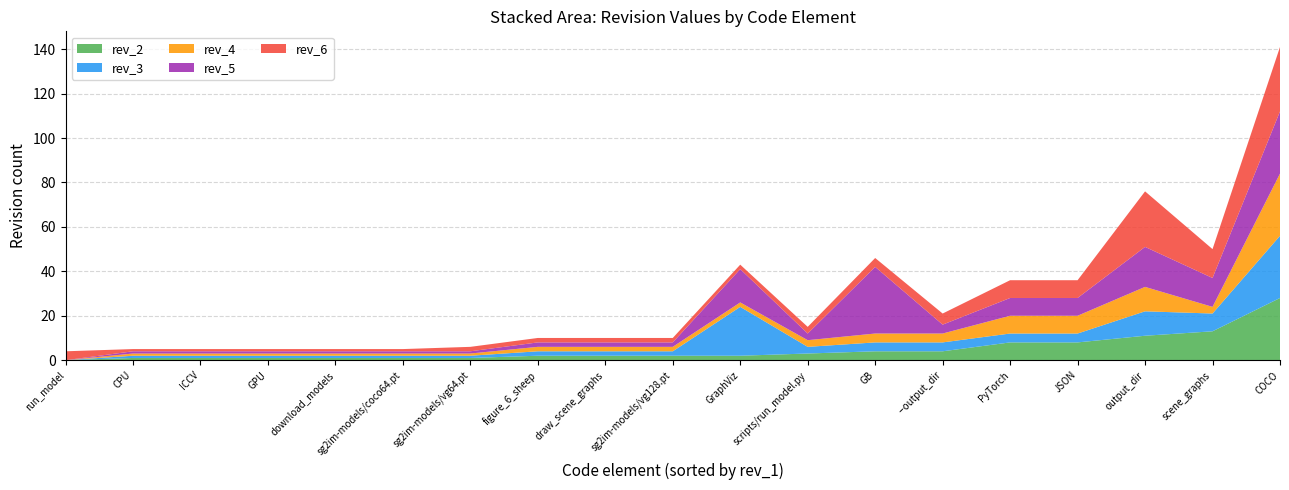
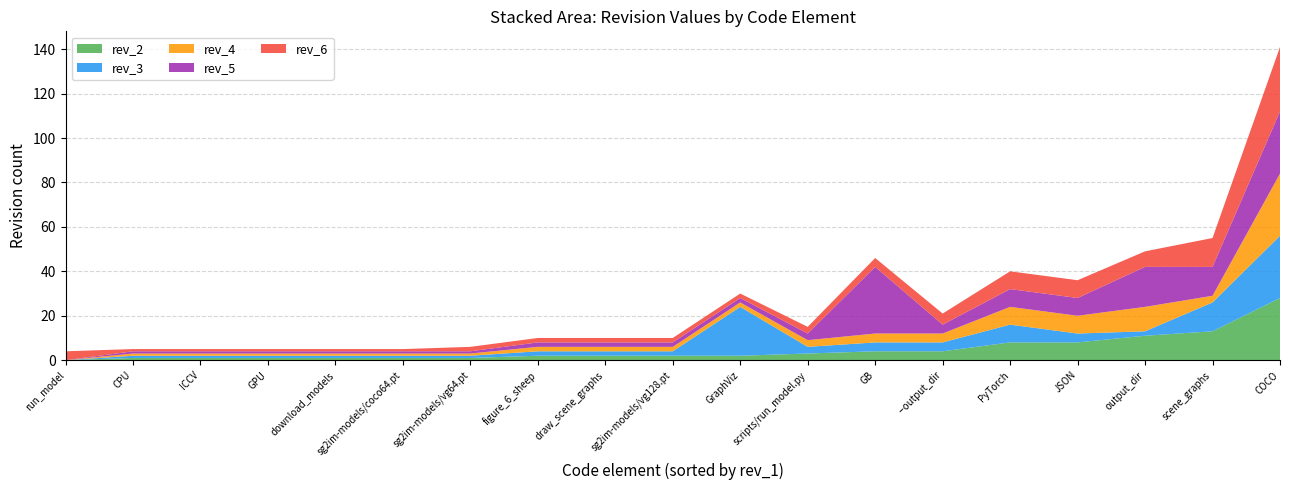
rev_5, GraphViz: 15 -> 2
rev_3, PyTorch: 4 -> 8
rev_3, output_dir: 11 -> 2
rev_6, output_dir: 25 -> 7
rev_3, scene_graphs: 8 -> 13
